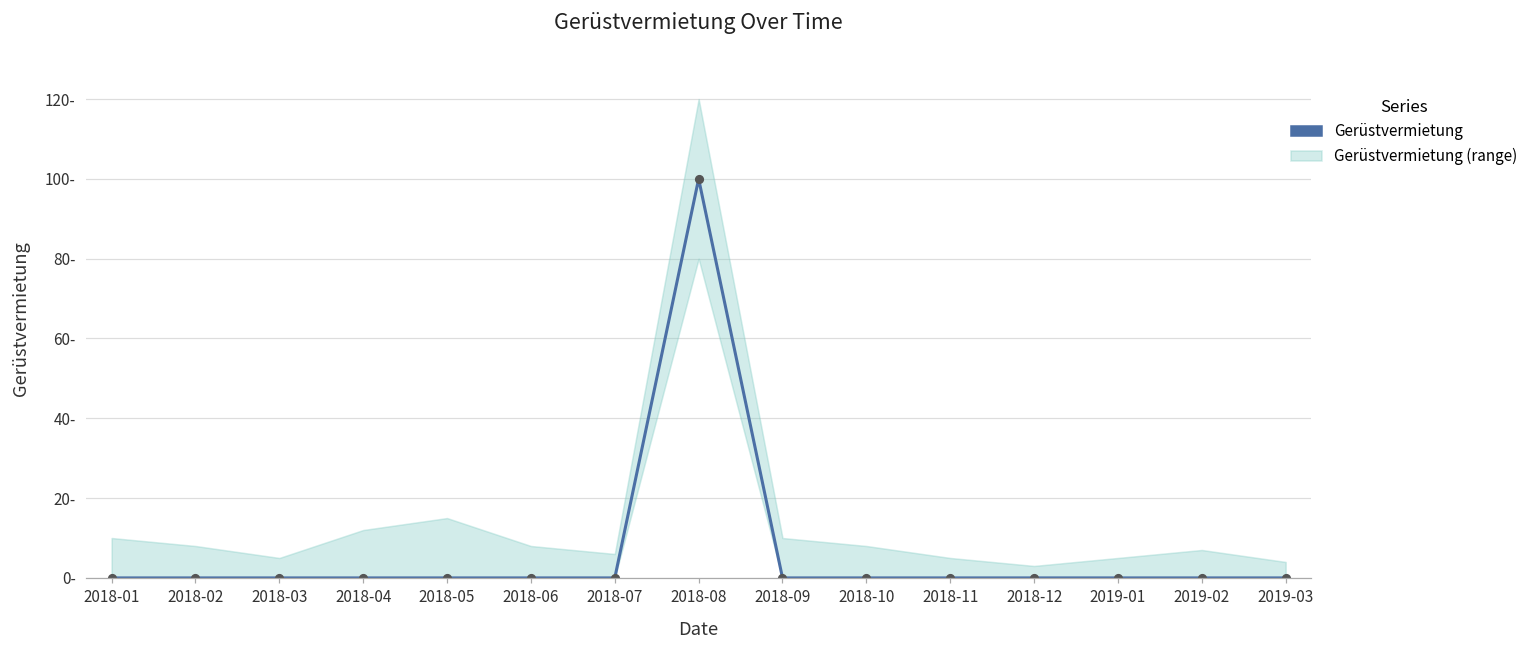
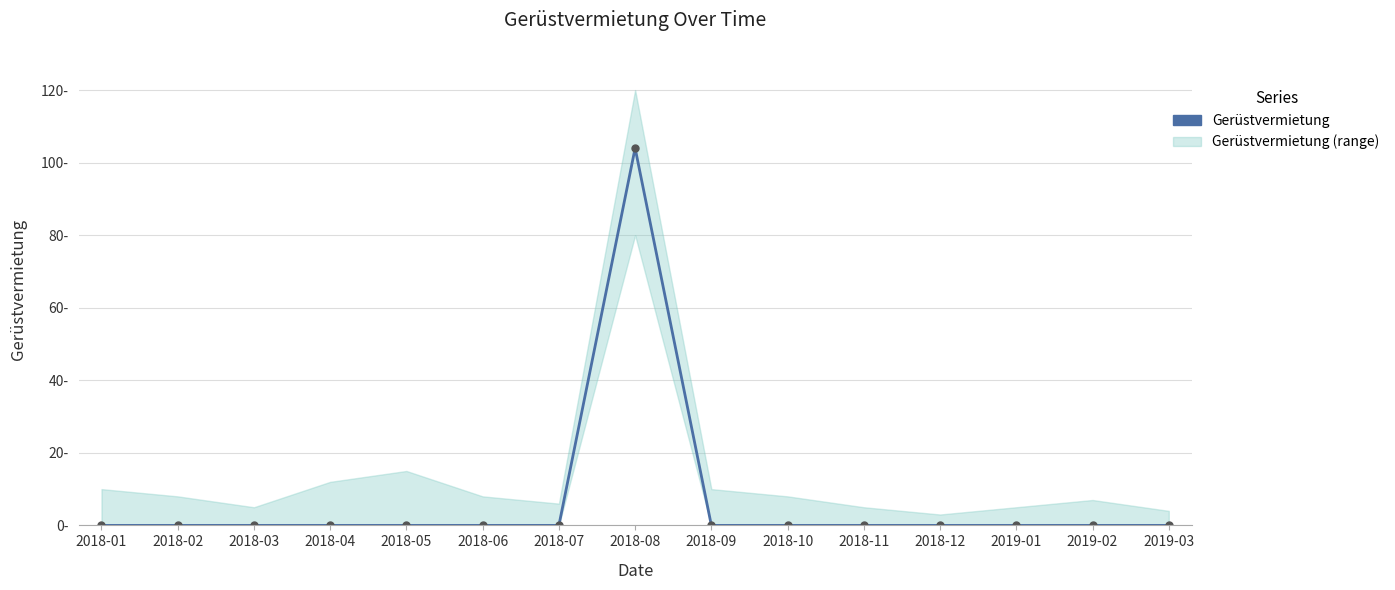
Gerüstvermietung, 2018-08: 100- -> 104-
